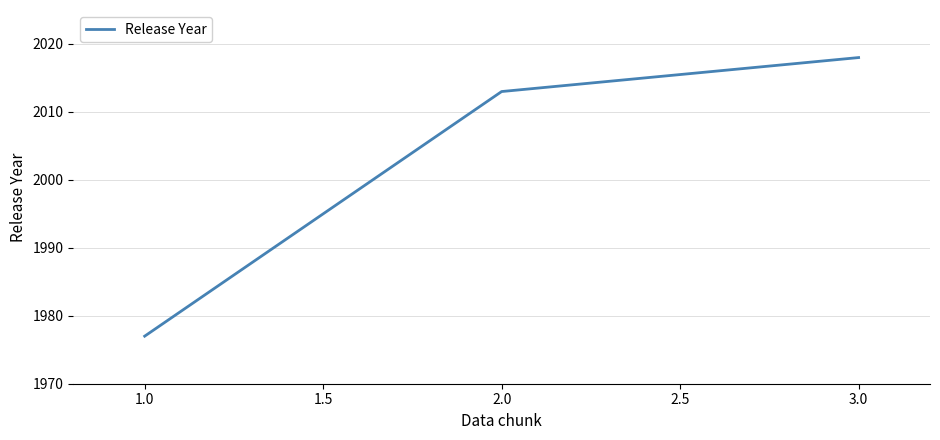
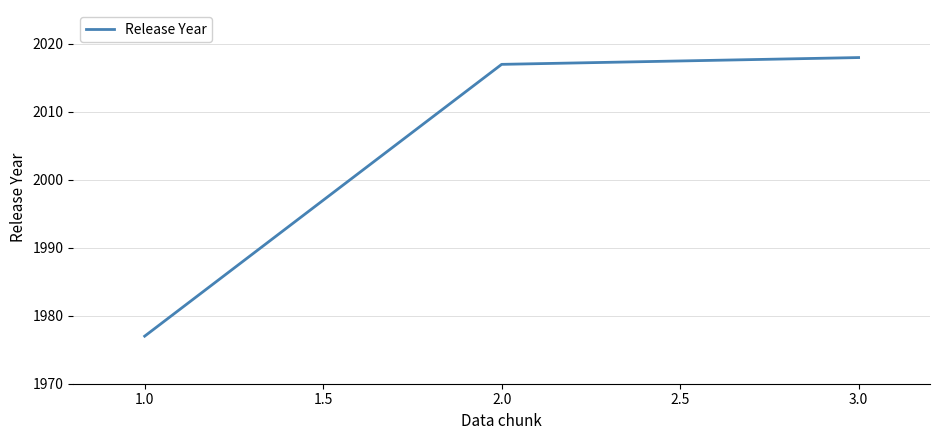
2.0: 2013 -> 2017
